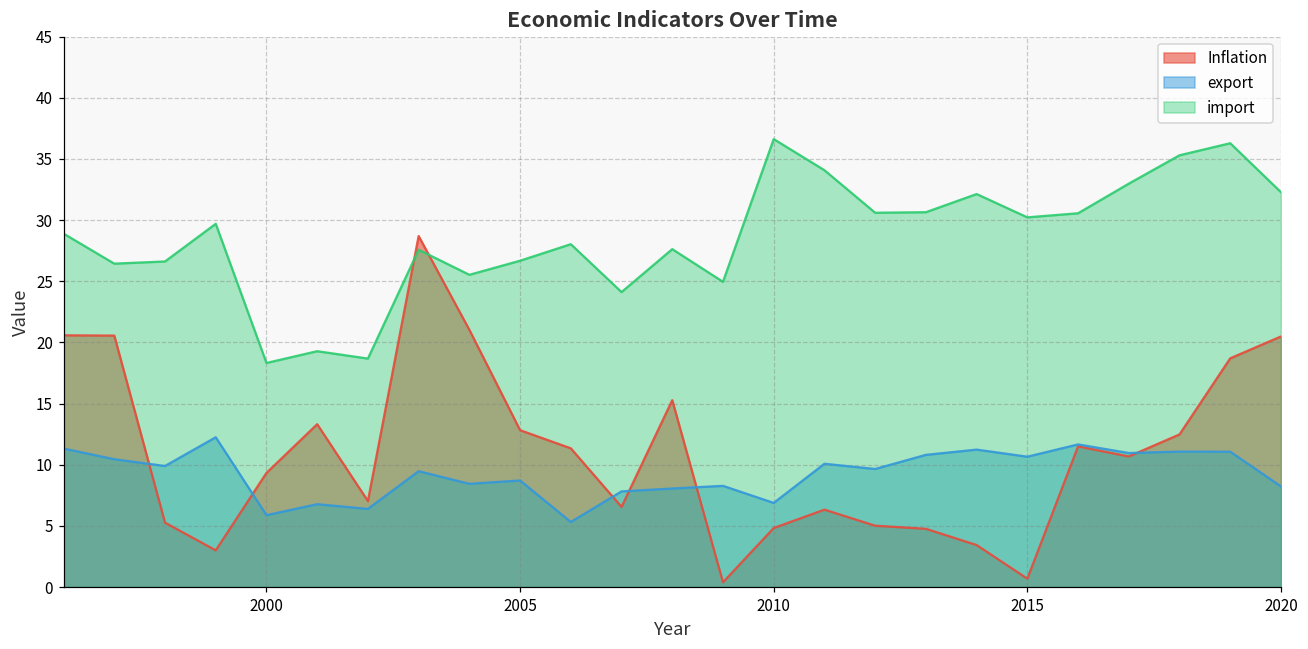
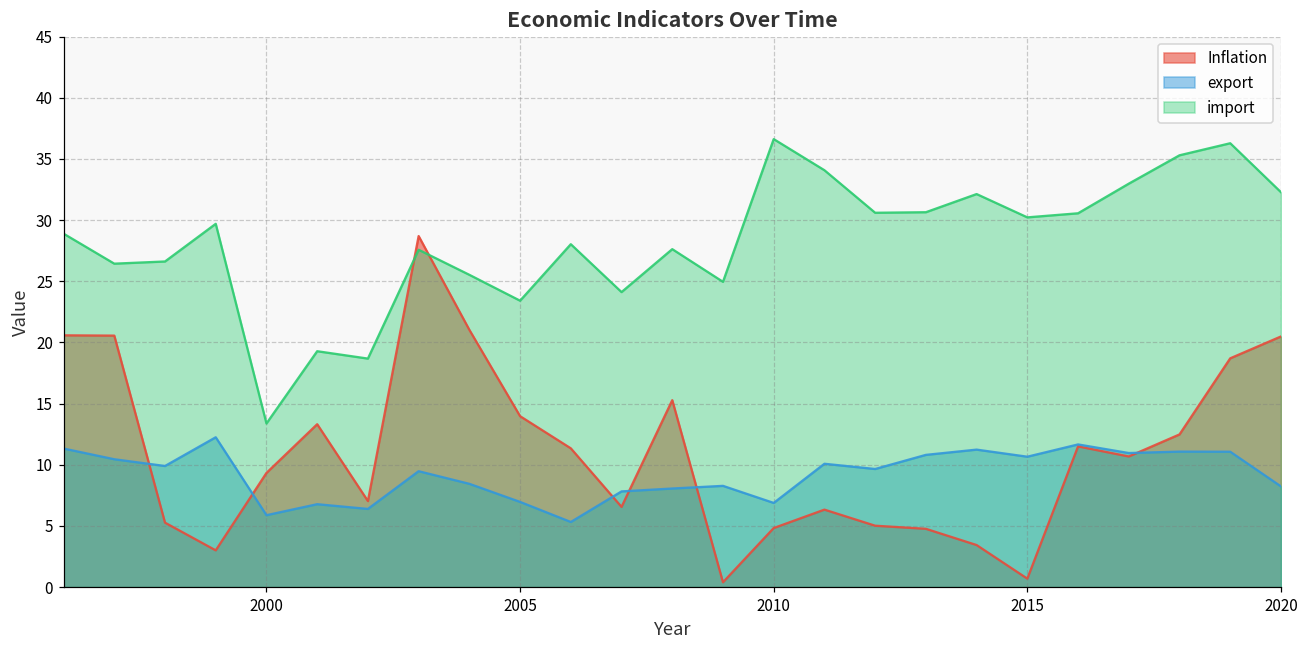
import, 2000: 18.3 -> 13.4
Inflation, 2005: 12.8 -> 14.0
export, 2005: 8.7 -> 7.0
import, 2005: 26.7 -> 23.4
